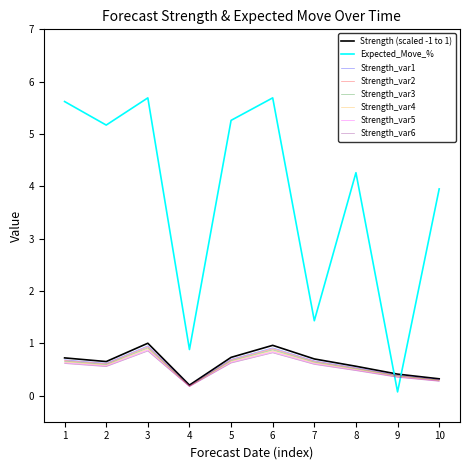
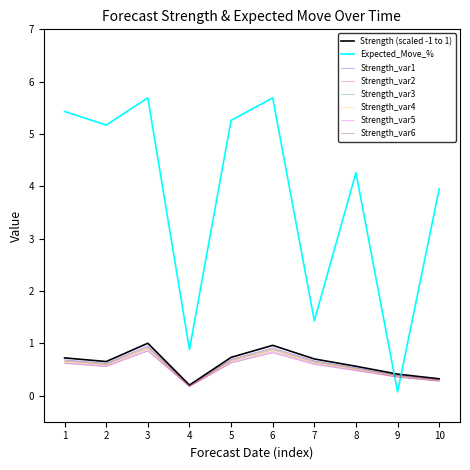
Expected_Move_%, 1: 5.6 -> 5.4
